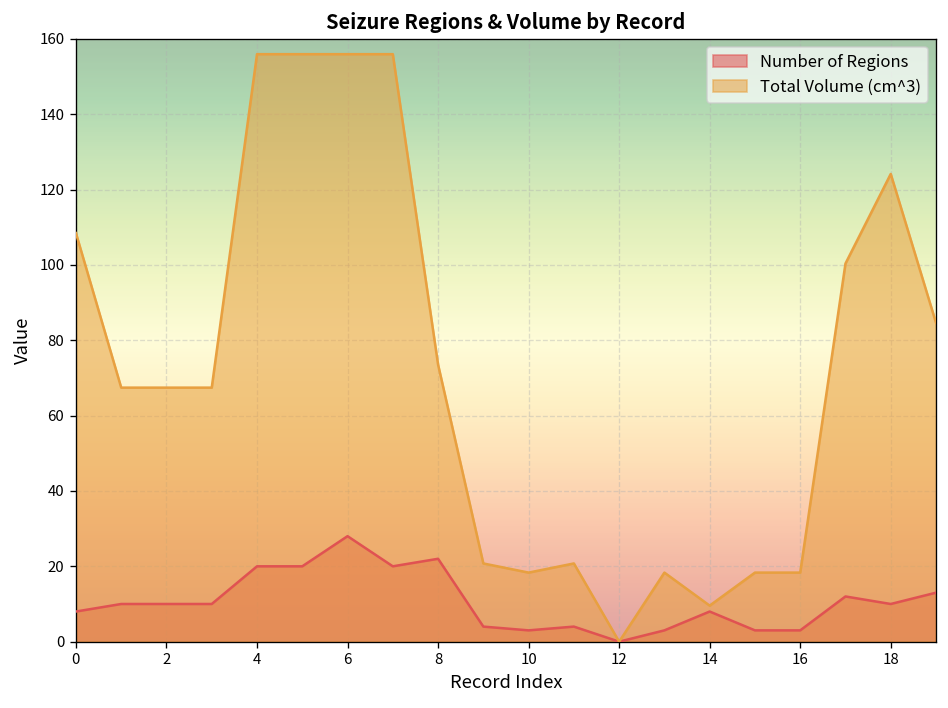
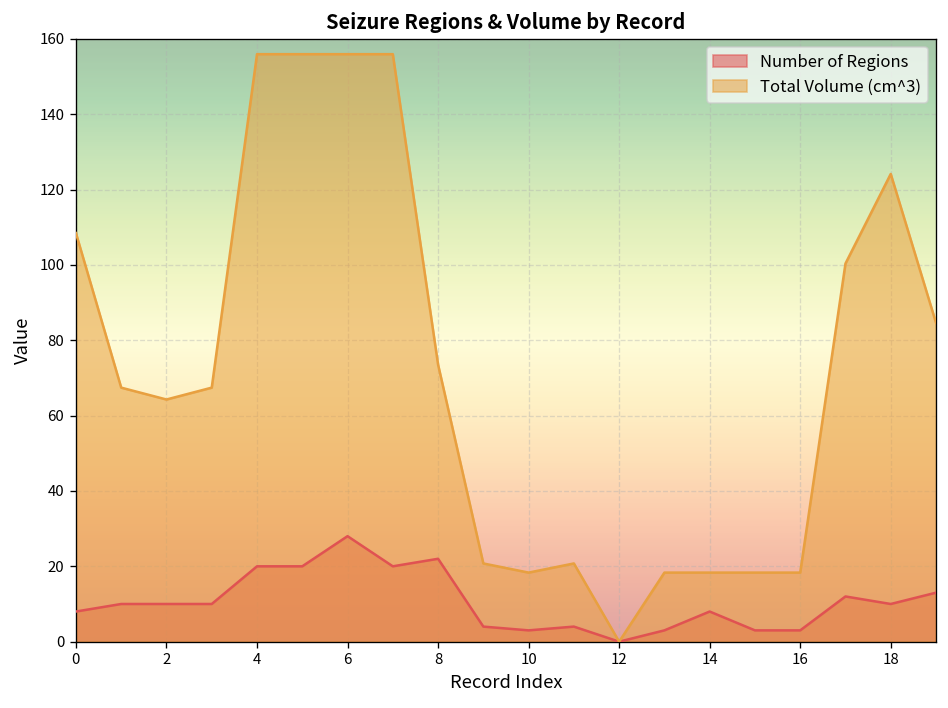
Total Volume (cm^3), 2: 67 -> 64
Total Volume (cm^3), 14: 10 -> 18
